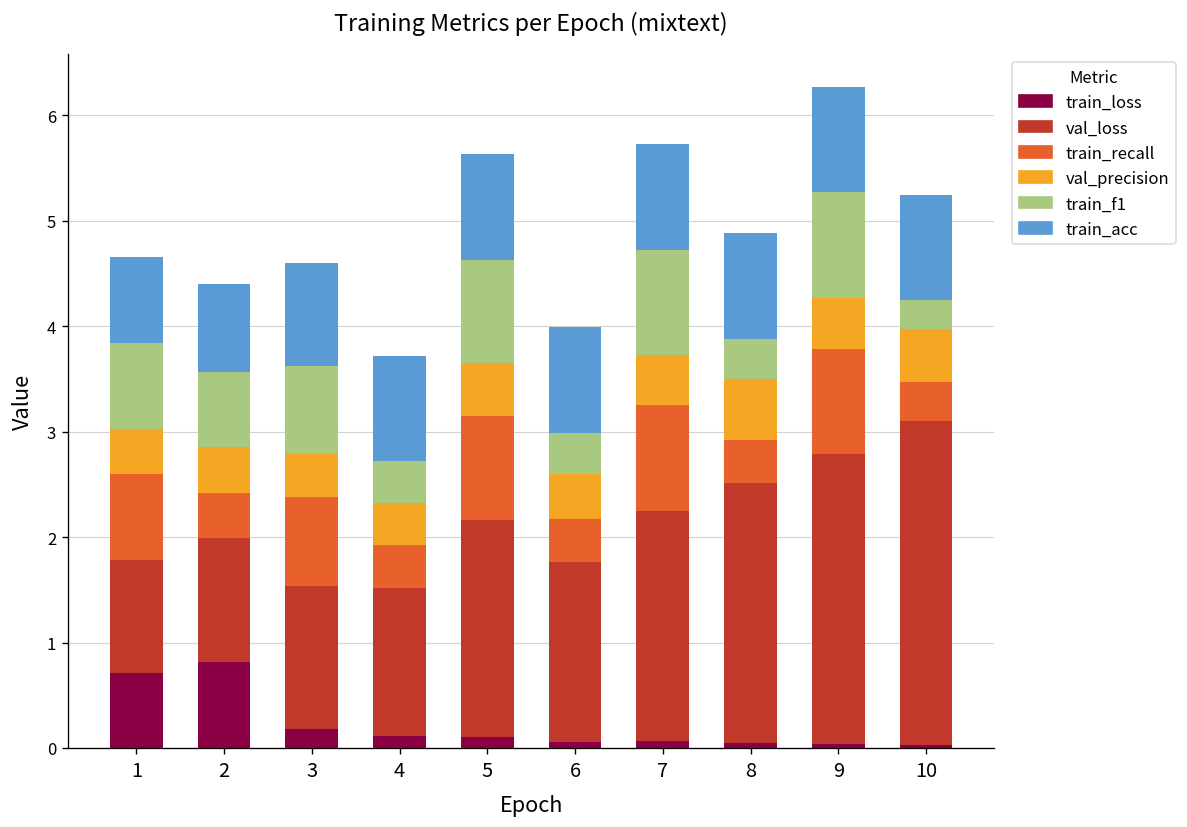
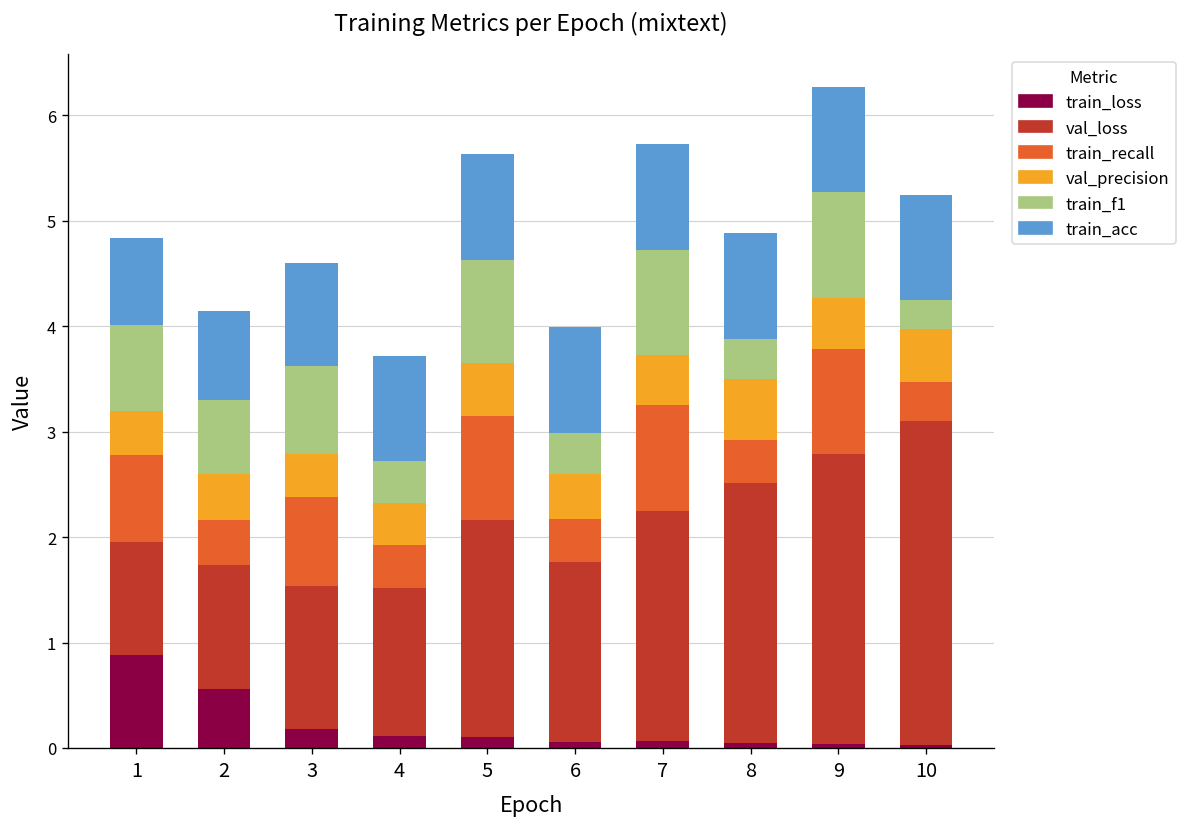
train_loss, 1: 0.7 -> 0.9
train_loss, 2: 0.8 -> 0.6
